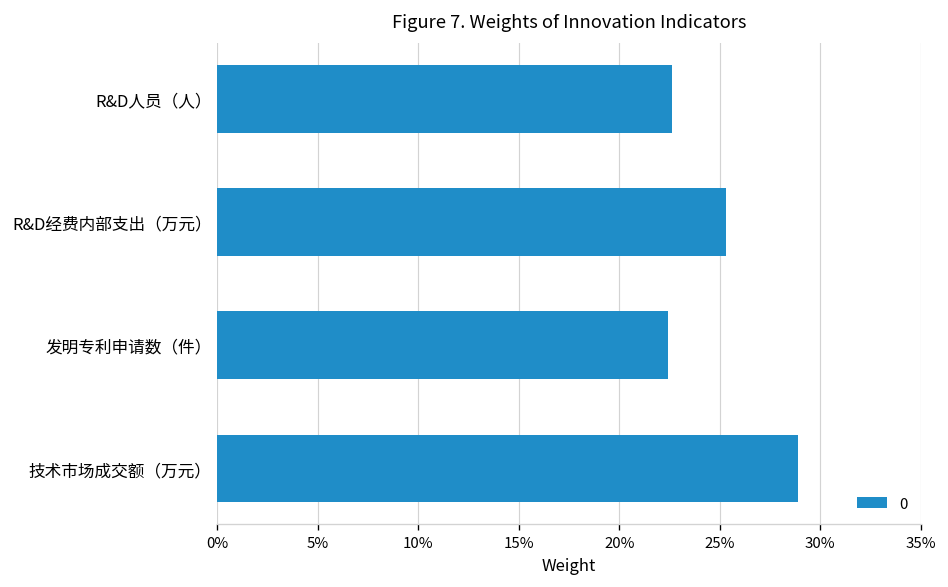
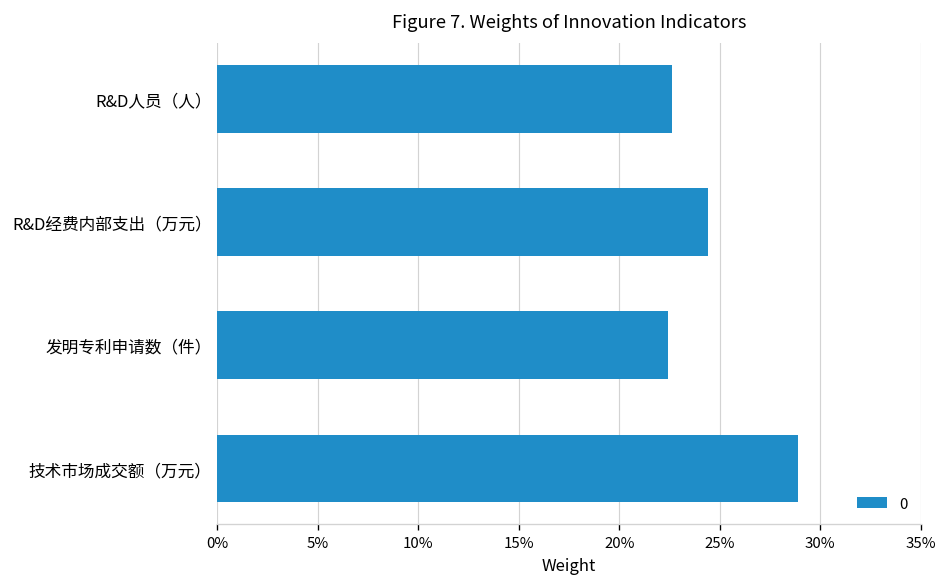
R&D经费内部支出（万元）: 25.3% -> 24.4%
